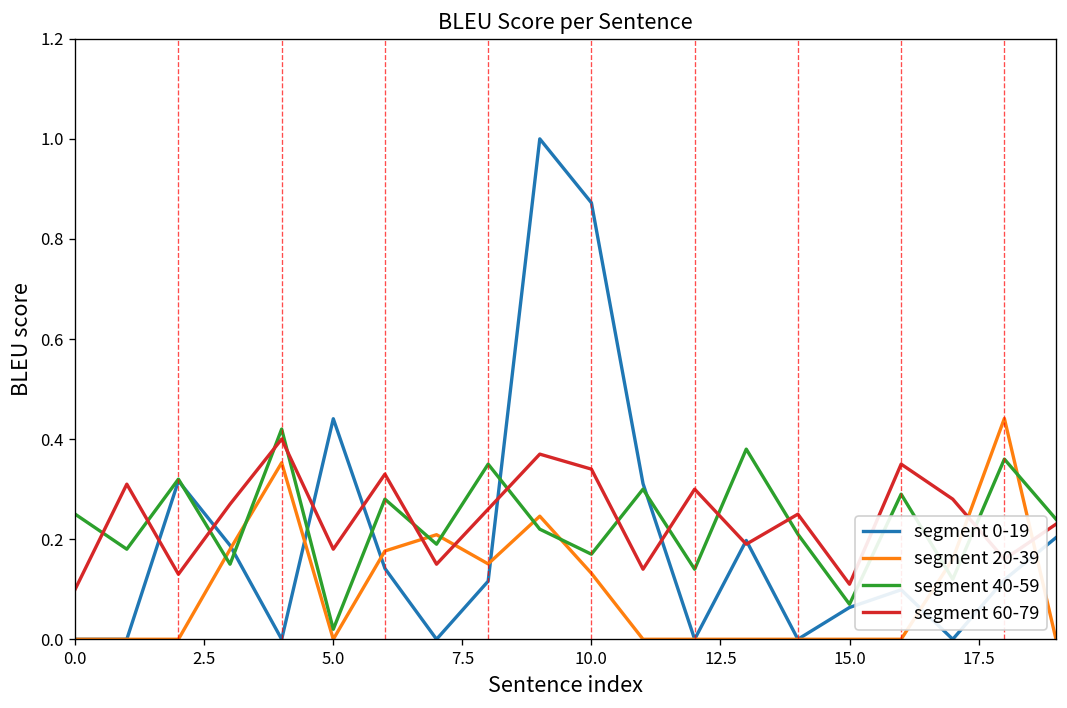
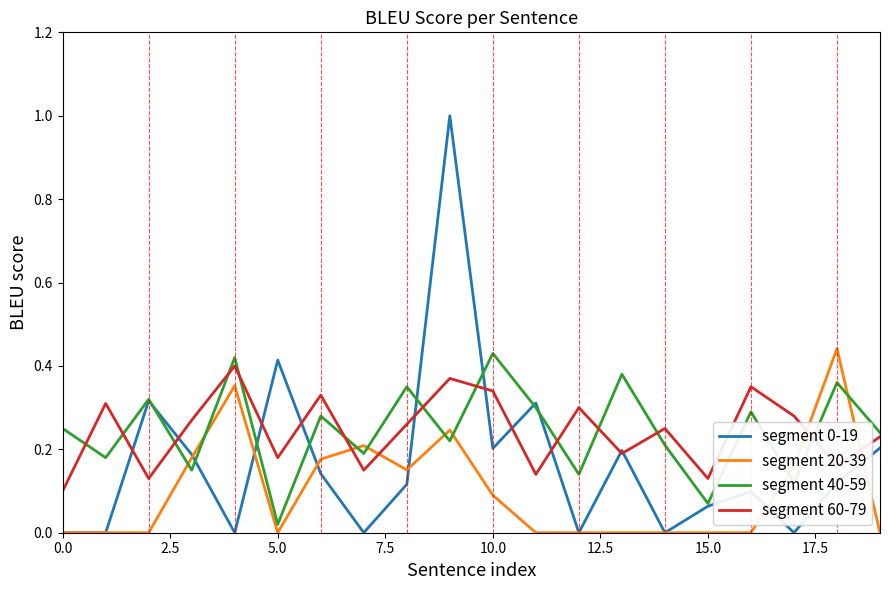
segment 0-19, 5.0: 0.44 -> 0.41
segment 0-19, 10.0: 0.87 -> 0.20
segment 20-39, 10.0: 0.13 -> 0.09
segment 40-59, 10.0: 0.17 -> 0.43
segment 60-79, 15.0: 0.11 -> 0.13
